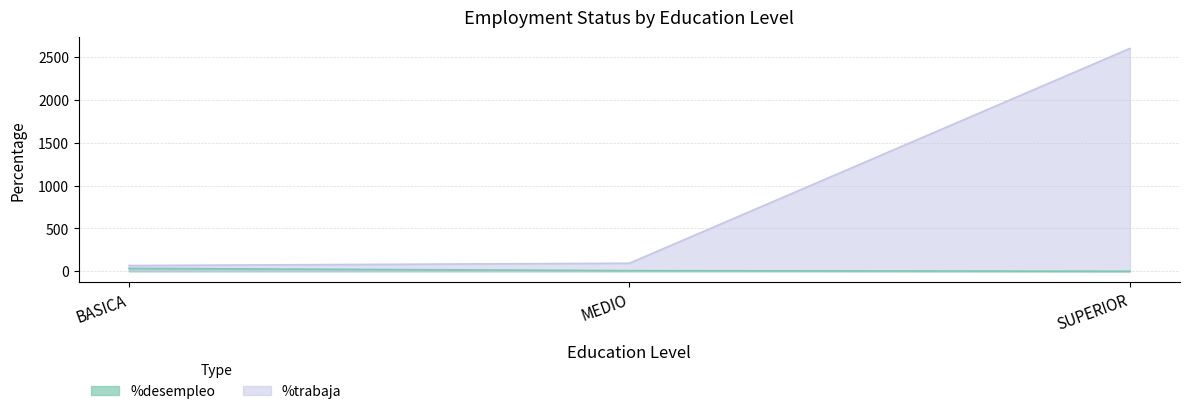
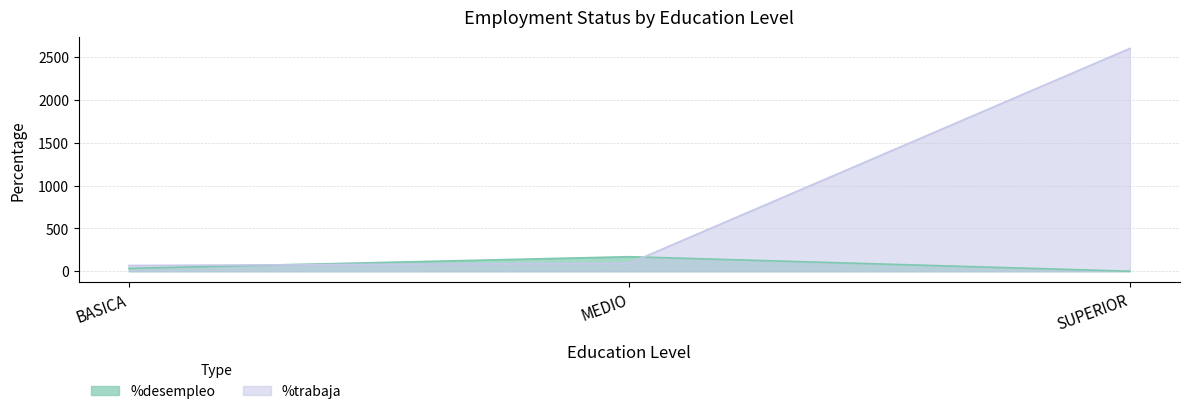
%desempleo, MEDIO: 0 -> 200
